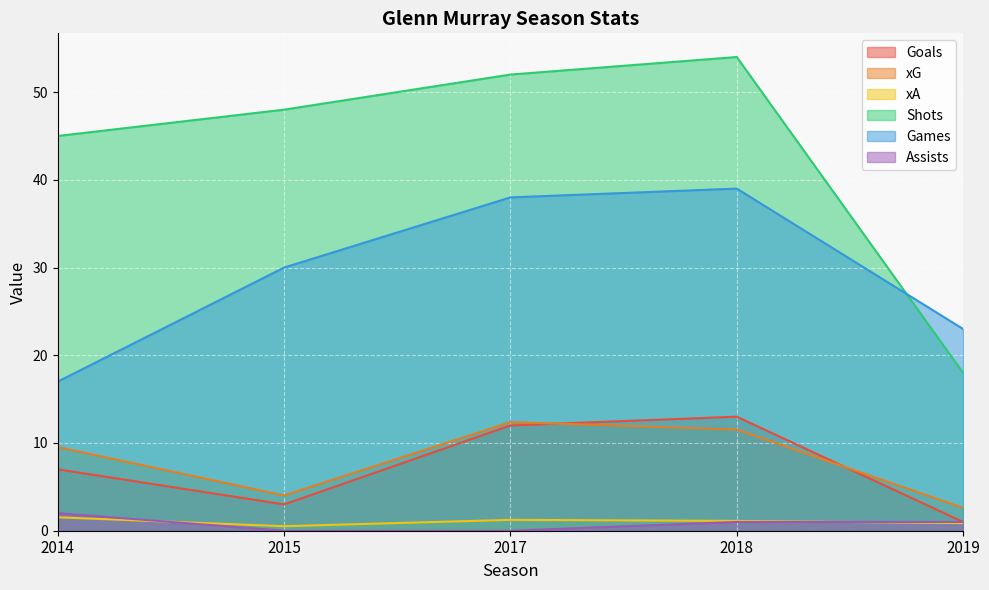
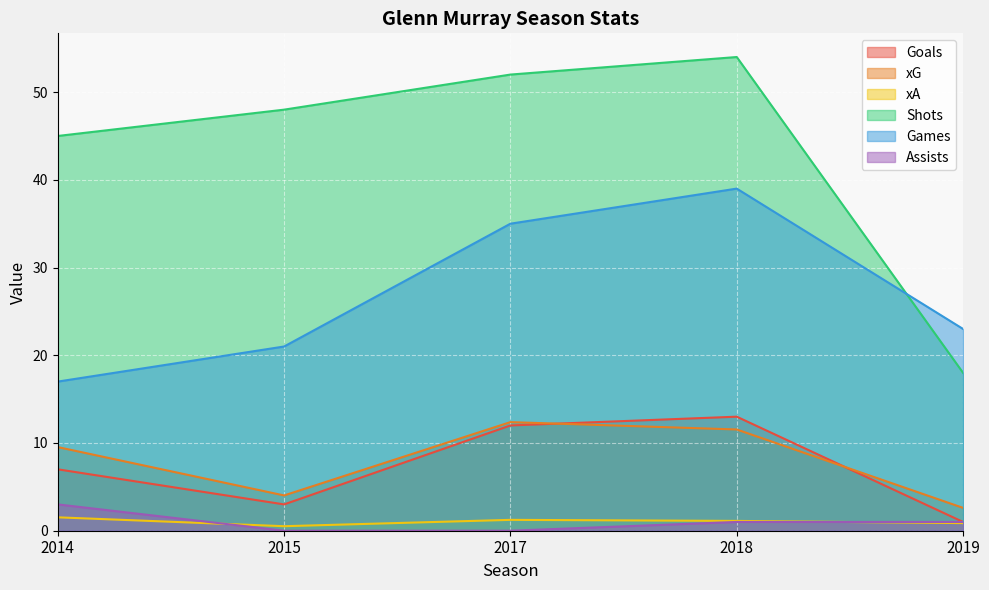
Assists, 2014: 2 -> 3
Games, 2015: 30 -> 21
Games, 2017: 38 -> 35
